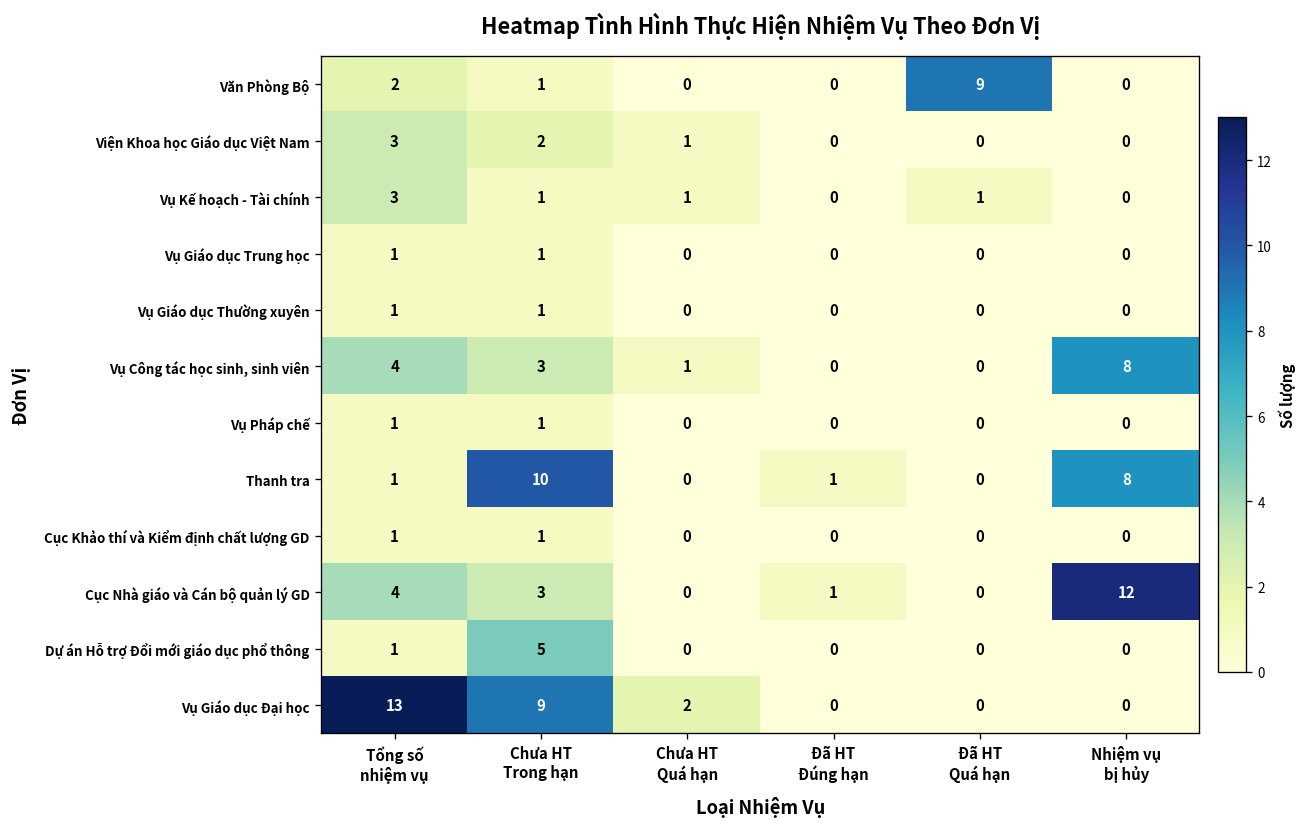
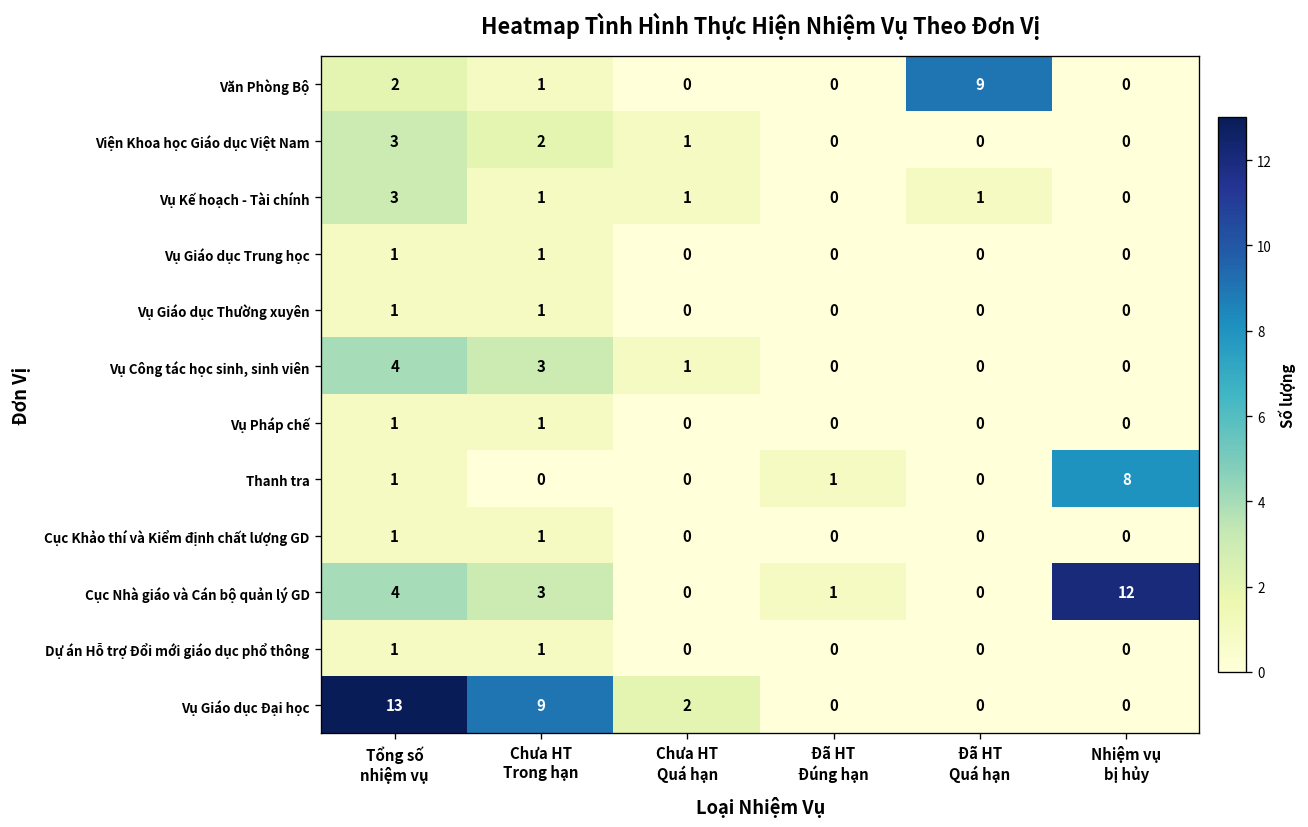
Vụ Công tác học sinh, sinh viên, Nhiệm vụ bị hủy: 8 -> 0
Thanh tra, Chưa HT Trong hạn: 10 -> 0
Dự án Hỗ trợ Đổi mới giáo dục phổ thông, Chưa HT Trong hạn: 5 -> 1
